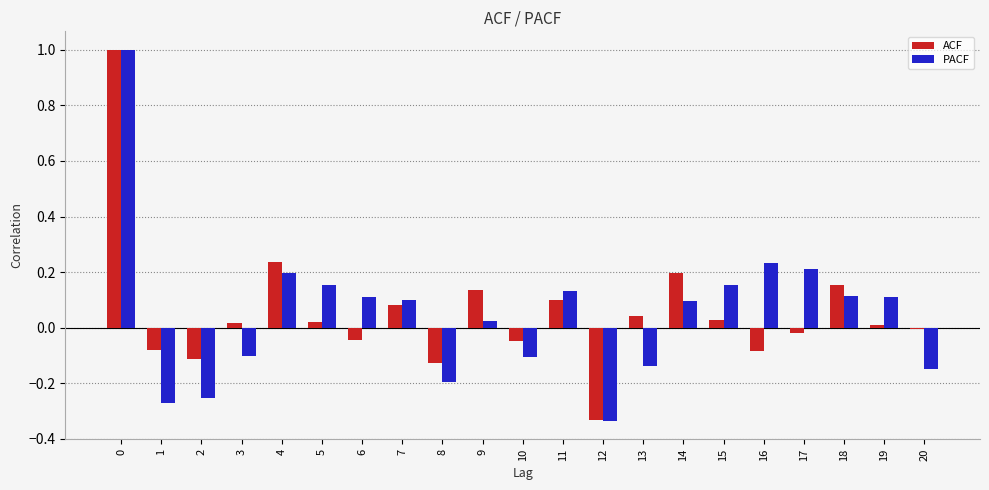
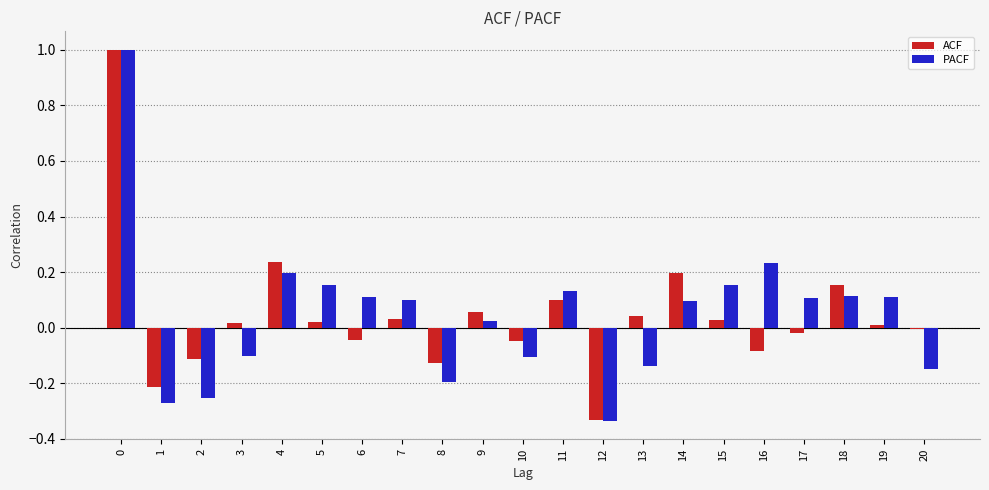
ACF, 1: -0.08 -> -0.21
ACF, 7: 0.08 -> 0.03
ACF, 9: 0.14 -> 0.06
PACF, 17: 0.21 -> 0.11
